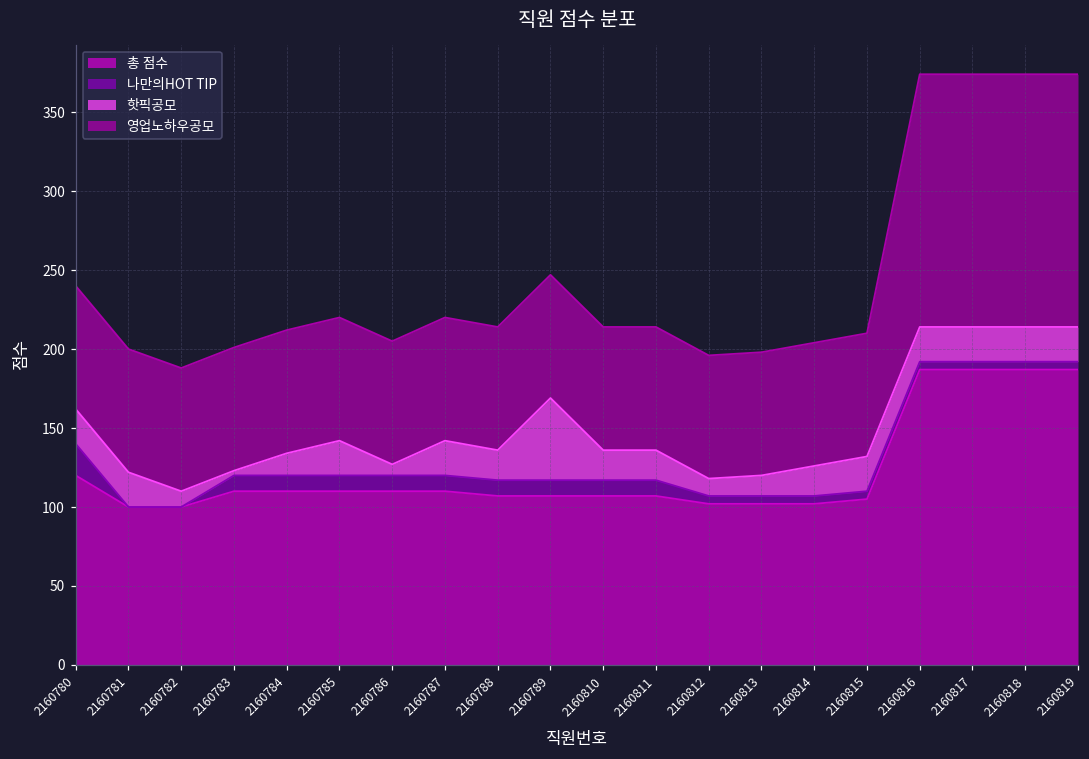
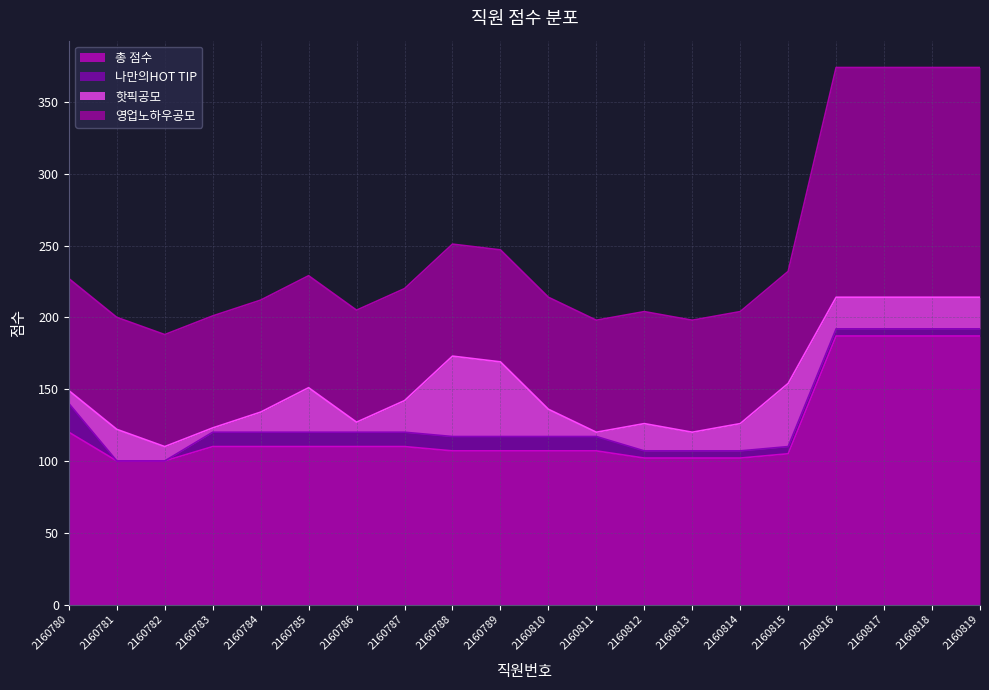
핫픽공모, 2160780: 22 -> 9
핫픽공모, 2160785: 22 -> 31
핫픽공모, 2160788: 19 -> 56
핫픽공모, 2160811: 19 -> 3
핫픽공모, 2160812: 11 -> 19
핫픽공모, 2160815: 22 -> 44
